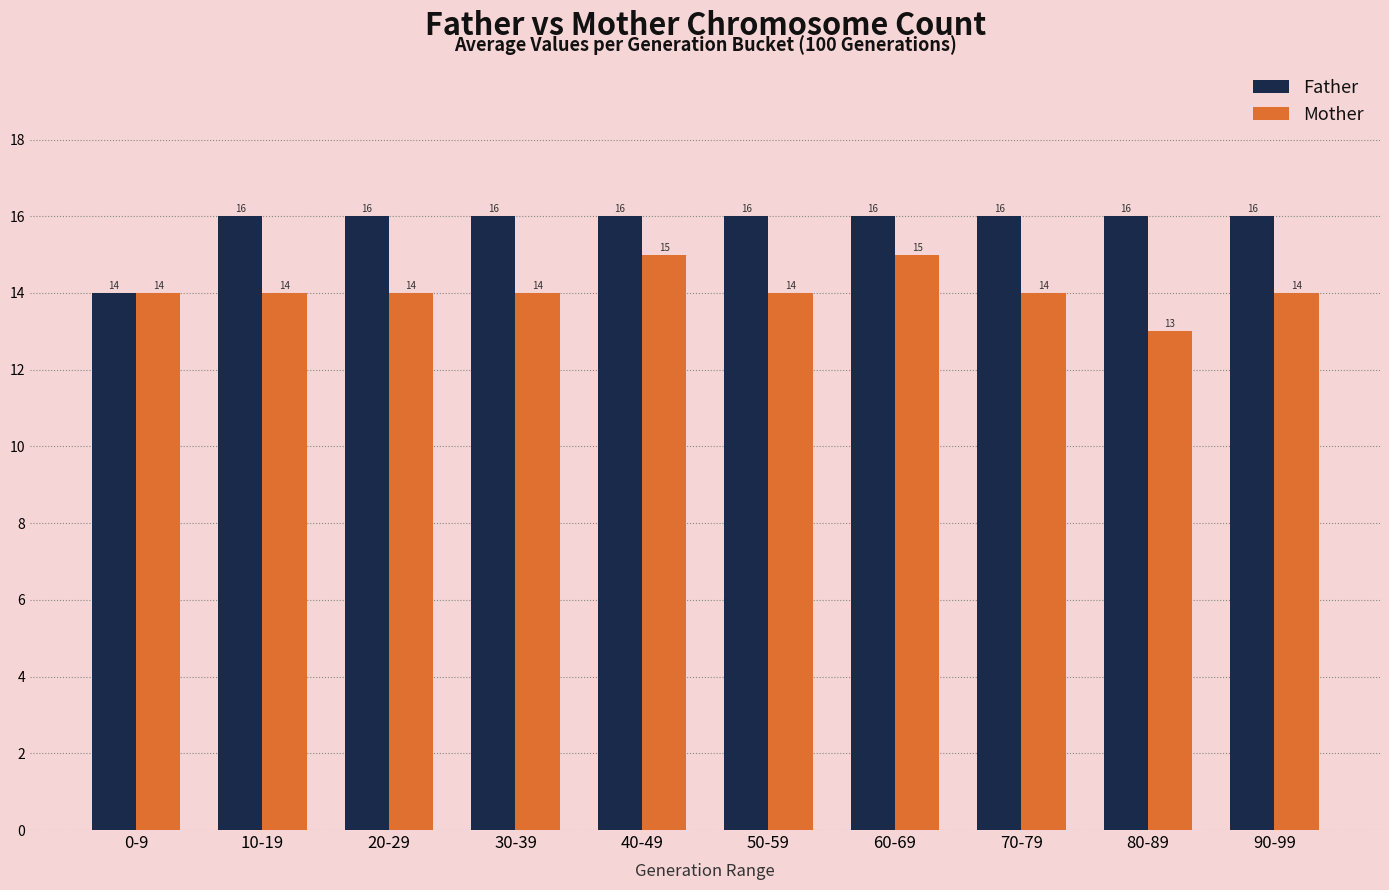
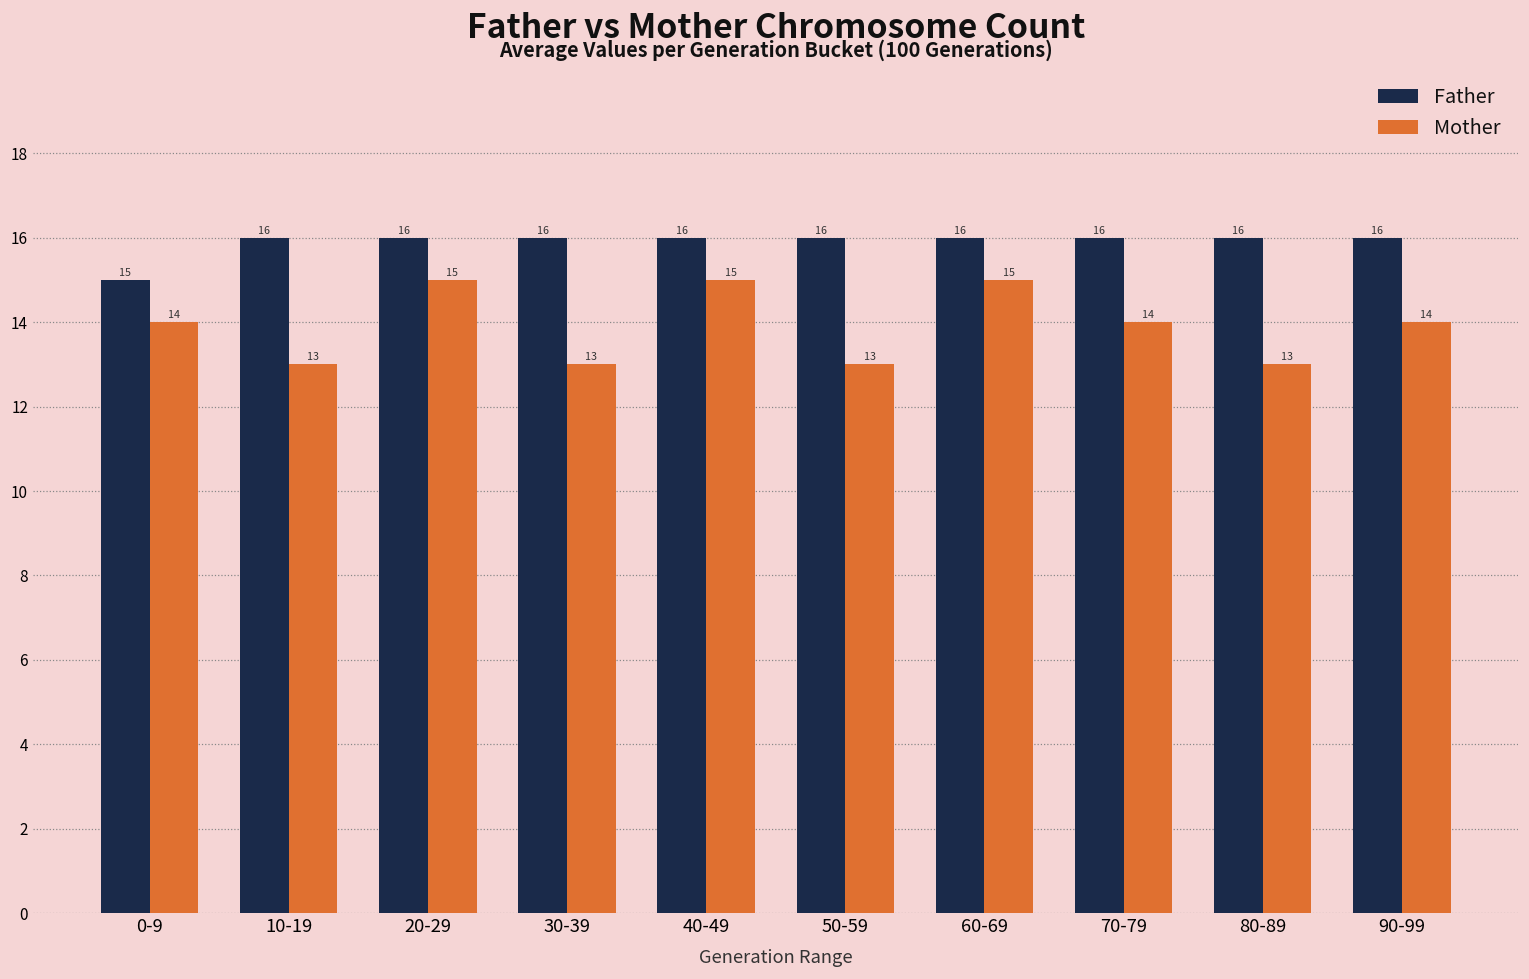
Father, 0-9: 14 -> 15
Mother, 10-19: 14 -> 13
Mother, 20-29: 14 -> 15
Mother, 30-39: 14 -> 13
Mother, 50-59: 14 -> 13
